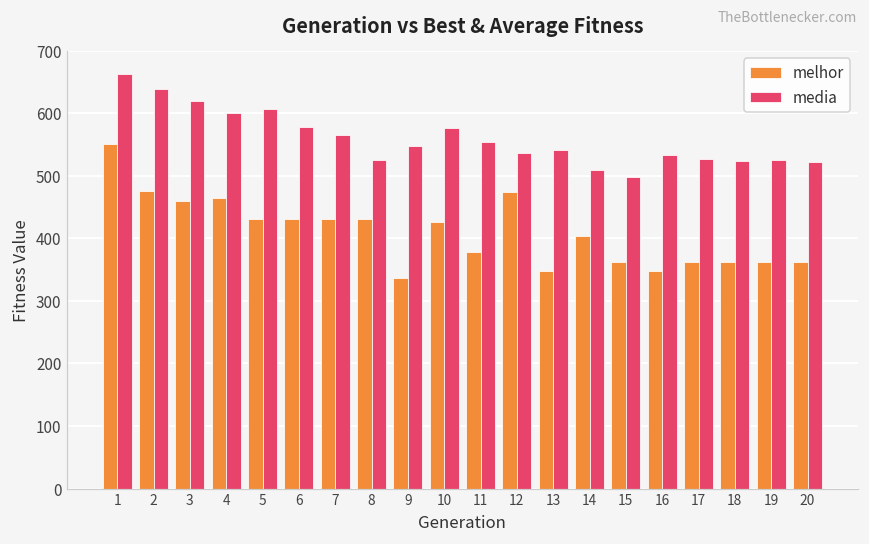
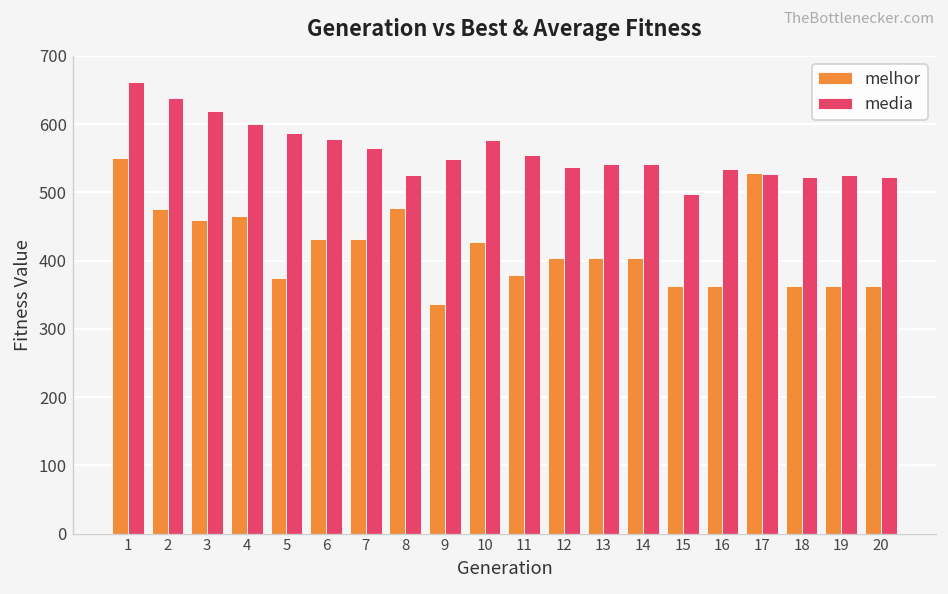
melhor, 5: 430 -> 370
media, 5: 610 -> 590
melhor, 8: 430 -> 480
melhor, 12: 480 -> 400
melhor, 13: 350 -> 400
media, 14: 510 -> 540
melhor, 16: 350 -> 360
melhor, 17: 360 -> 530
